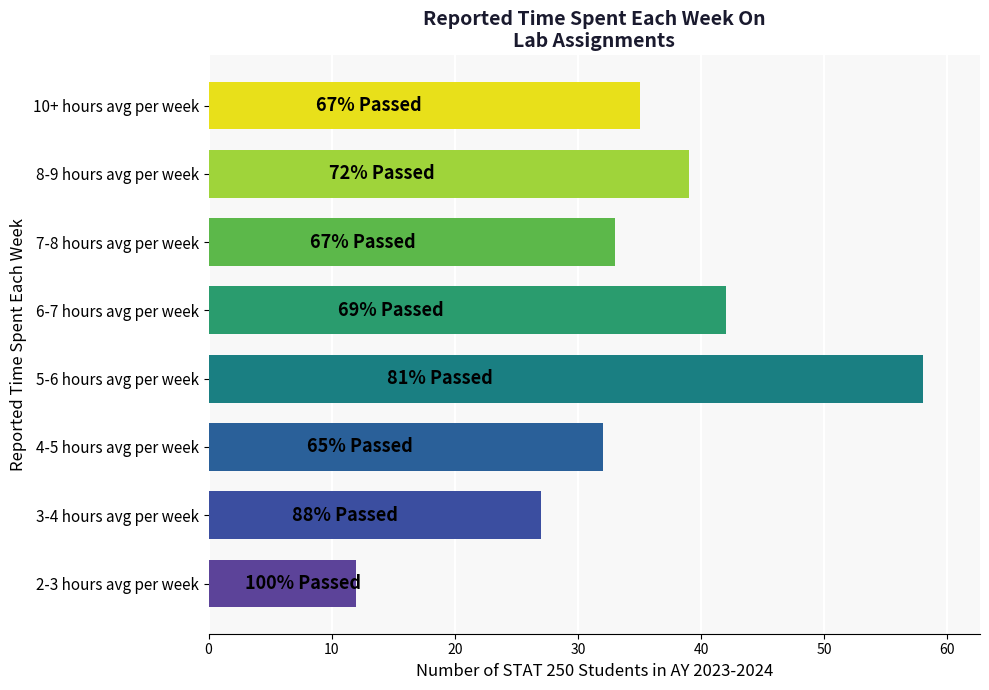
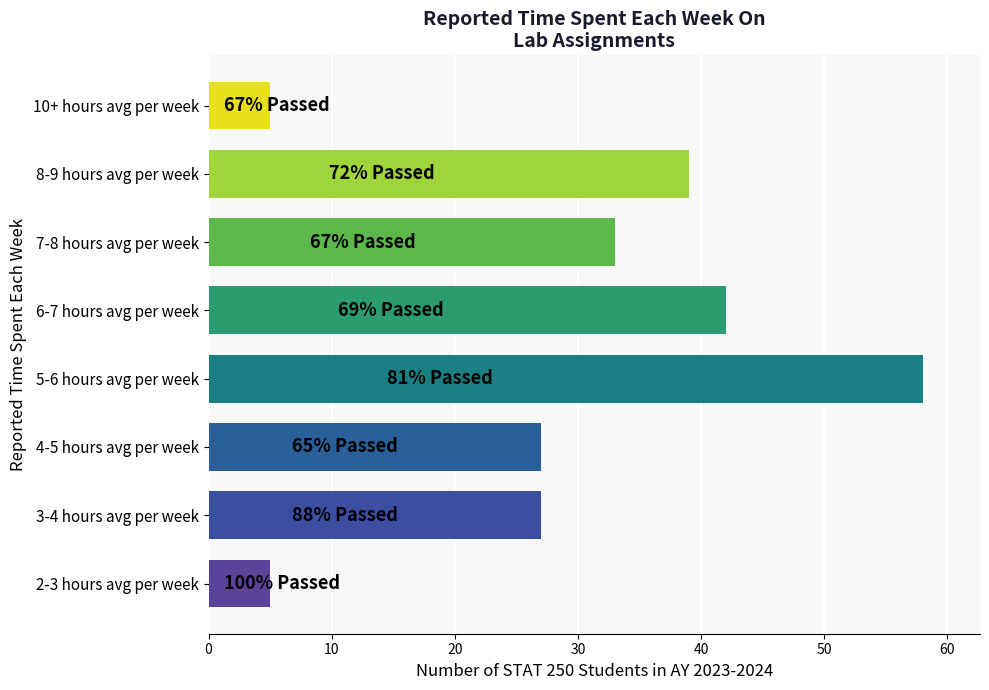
10+ hours avg per week: 35 -> 5
4-5 hours avg per week: 32 -> 27
2-3 hours avg per week: 12 -> 5
